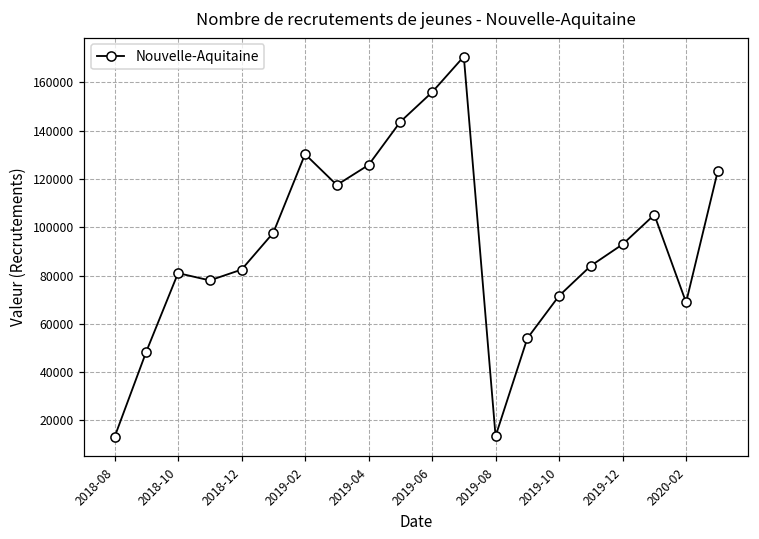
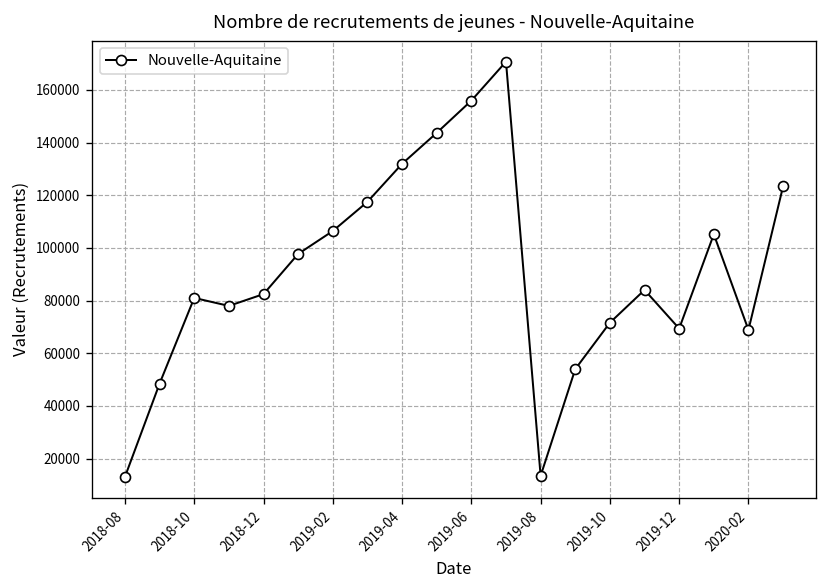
2019-02: 130000 -> 106000
2019-04: 126000 -> 132000
2019-12: 93000 -> 69000
